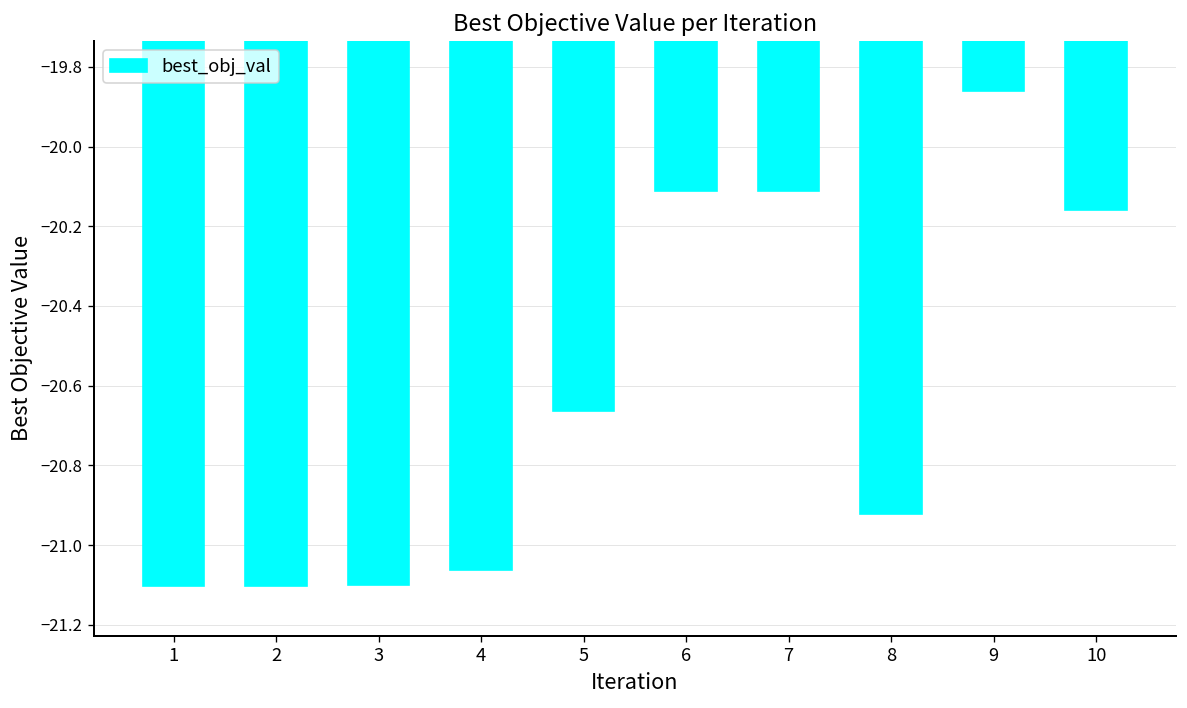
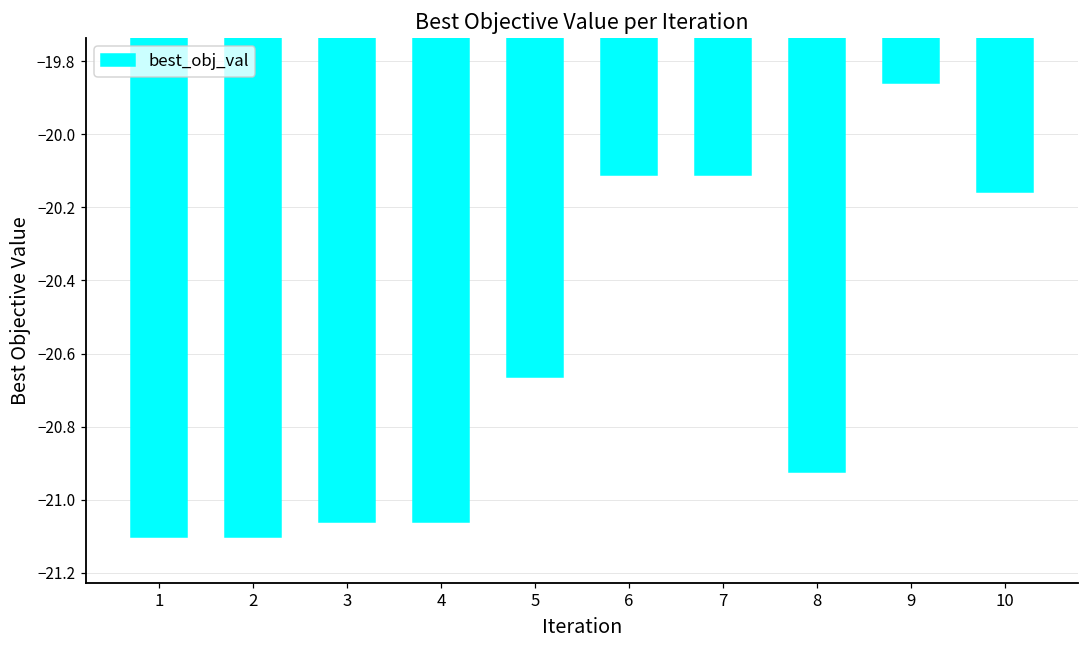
3: -21.10 -> -21.06
